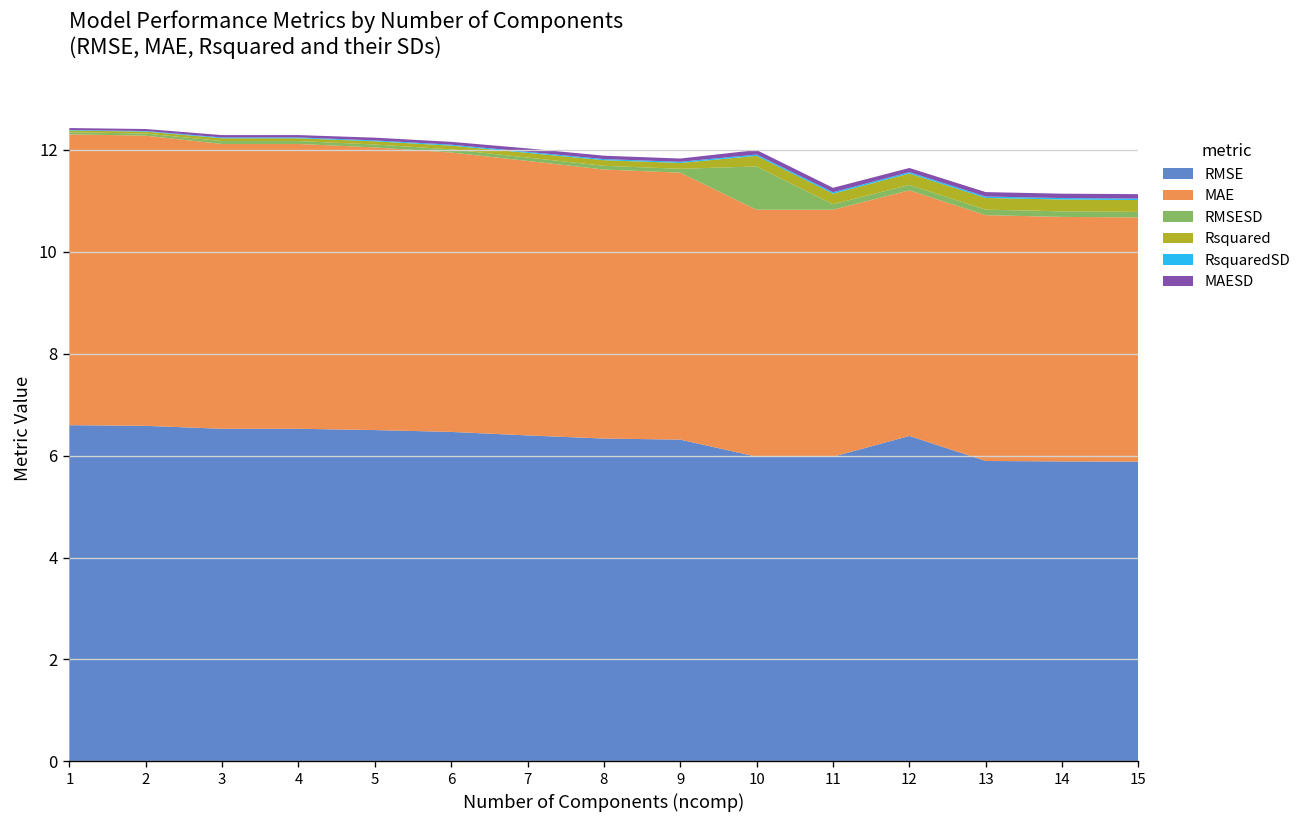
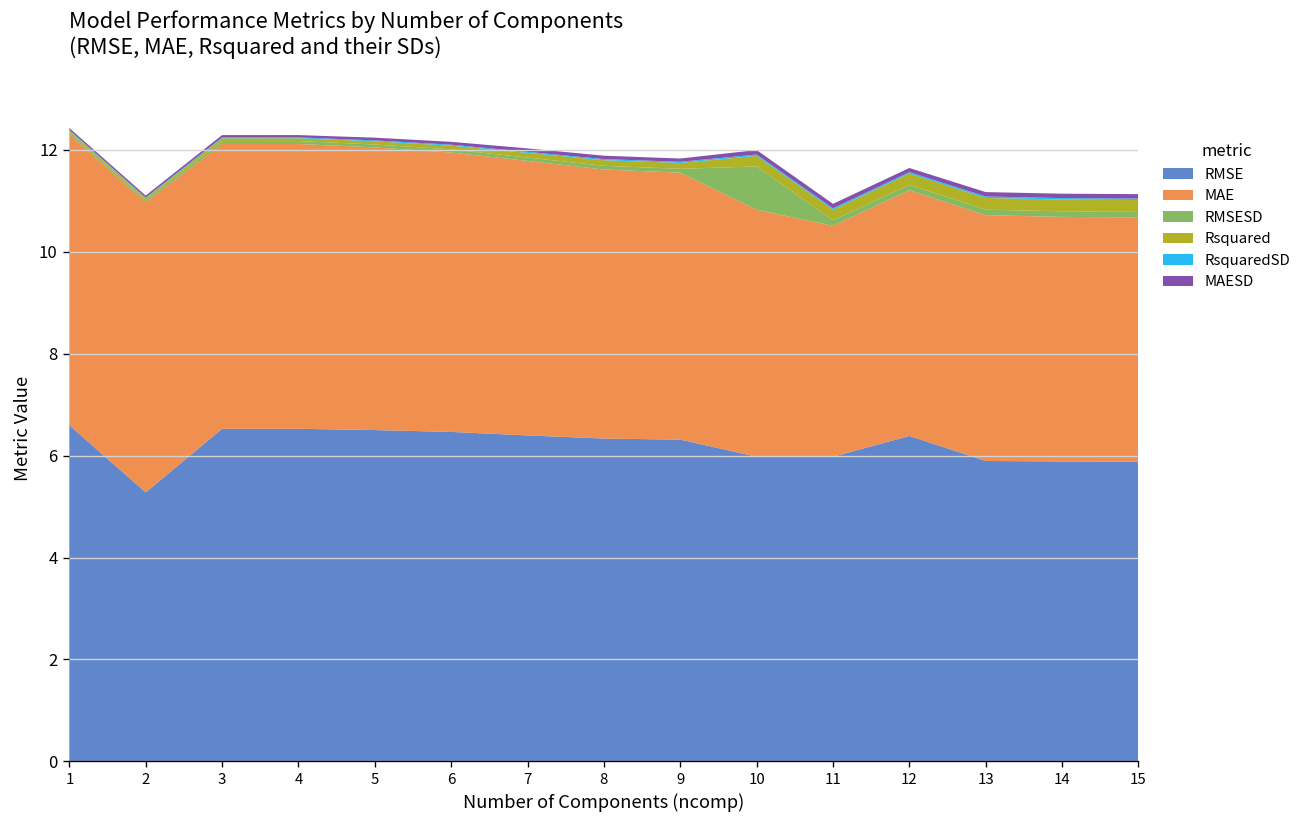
RMSE, 2: 6.6 -> 5.3
MAE, 11: 4.8 -> 4.5
